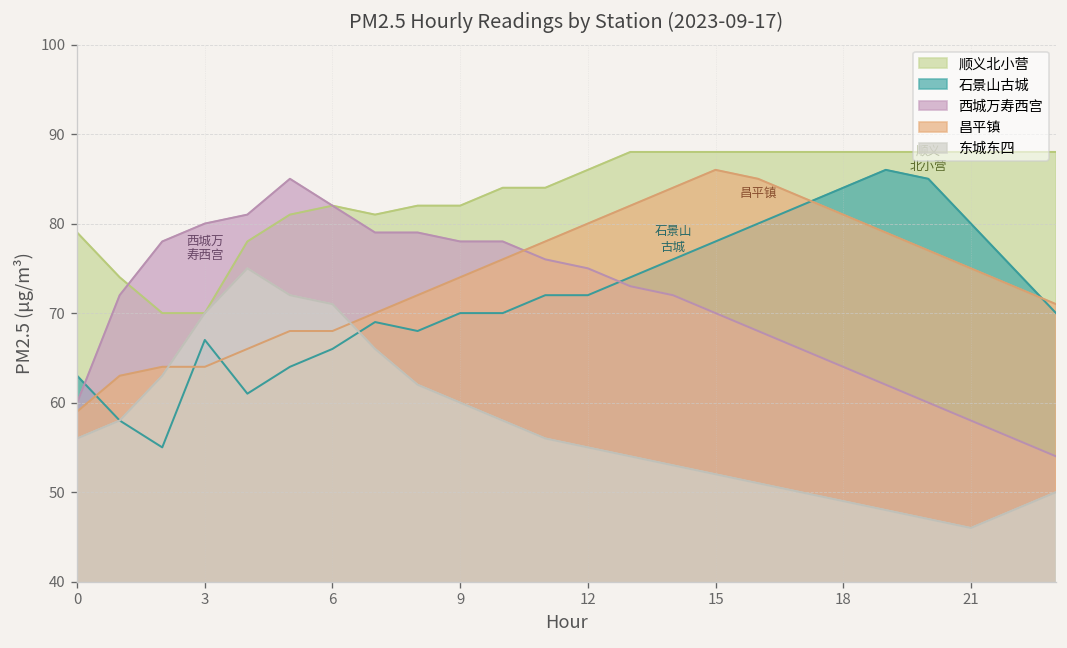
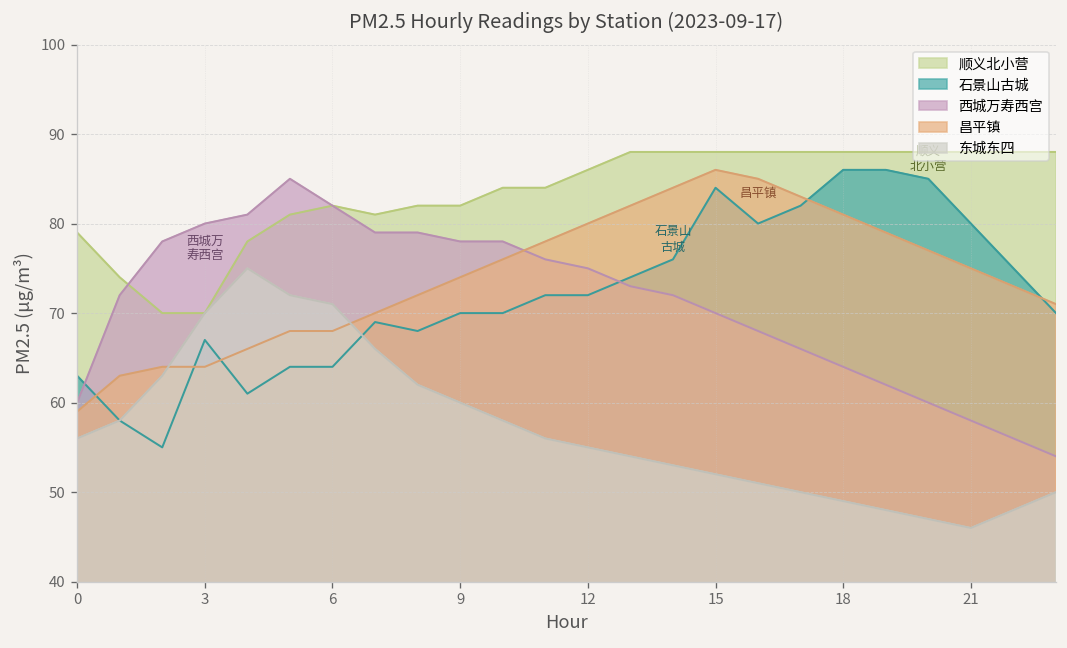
石景山古城, 6: 66 -> 64
石景山古城, 15: 78 -> 84
石景山古城, 18: 84 -> 86
